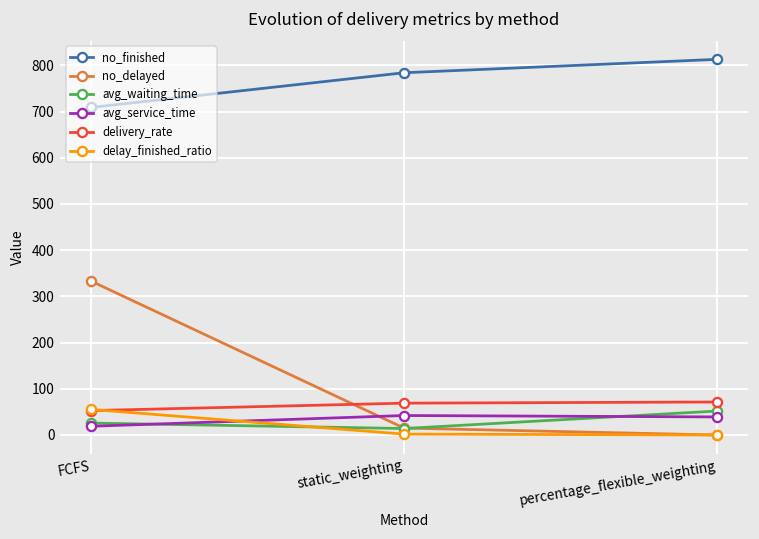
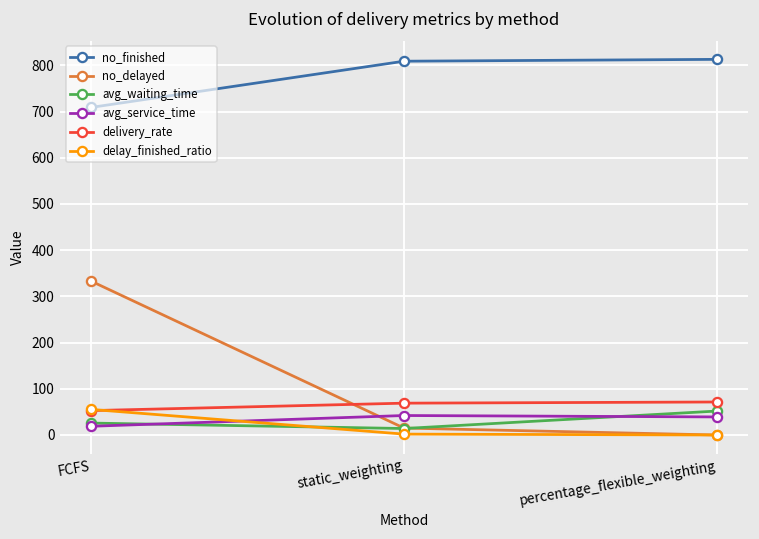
no_finished, static_weighting: 780 -> 810
